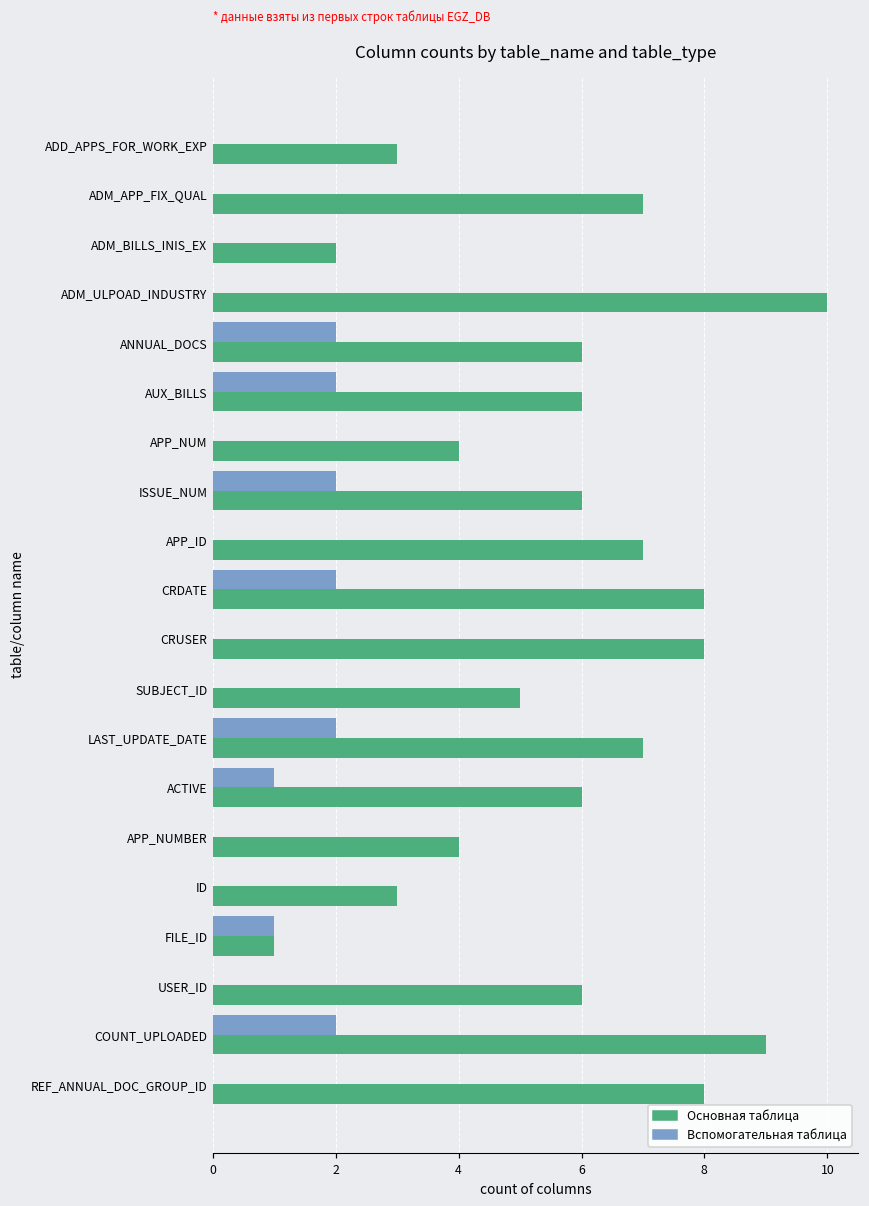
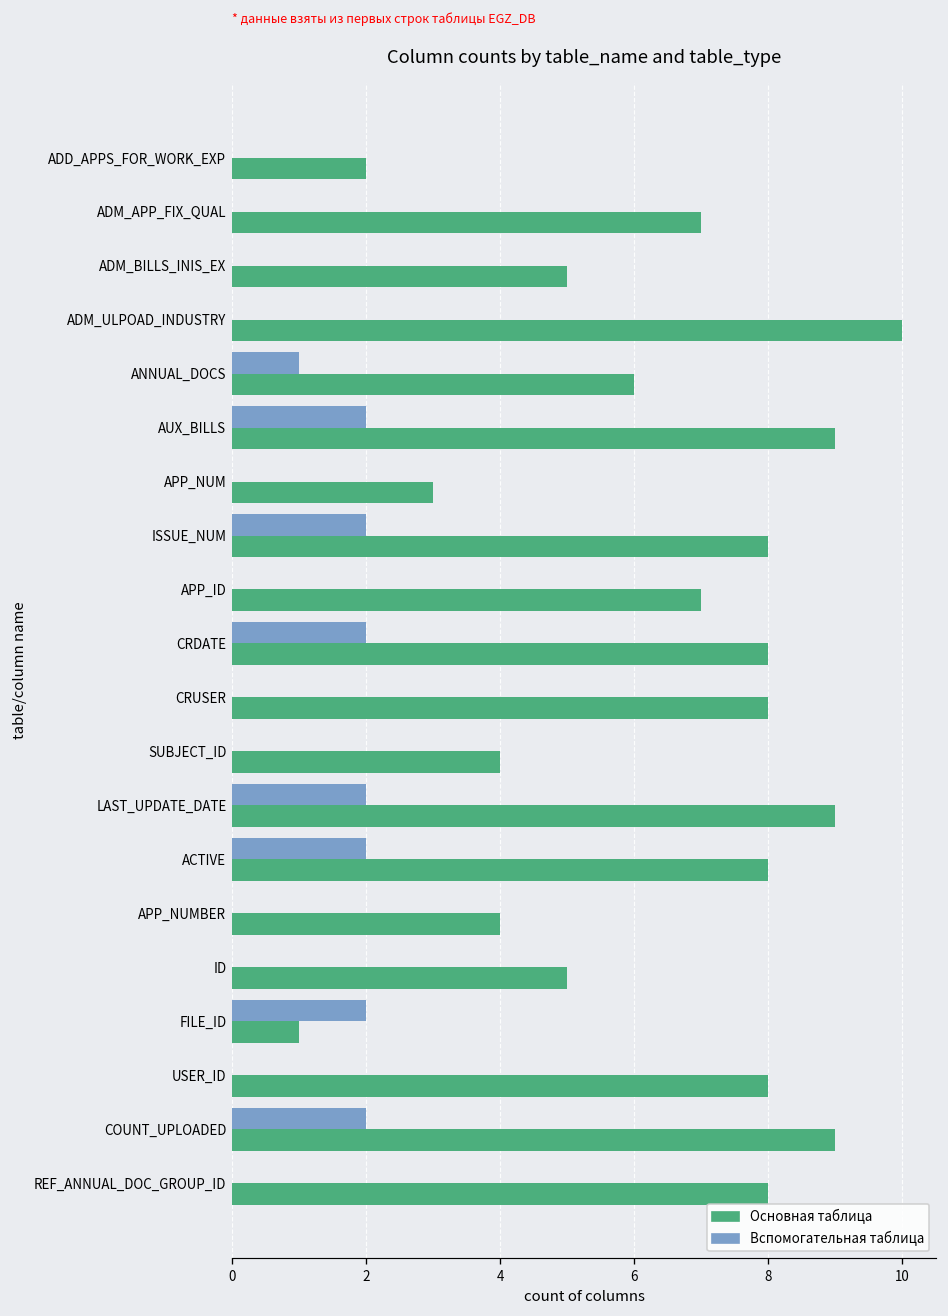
Основная таблица, ADD_APPS_FOR_WORK_EXP: 3 -> 2
Основная таблица, ADM_BILLS_INIS_EX: 2 -> 5
Вспомогательная таблица, ANNUAL_DOCS: 2 -> 1
Основная таблица, AUX_BILLS: 6 -> 9
Основная таблица, APP_NUM: 4 -> 3
Основная таблица, ISSUE_NUM: 6 -> 8
Основная таблица, SUBJECT_ID: 5 -> 4
Основная таблица, LAST_UPDATE_DATE: 7 -> 9
Вспомогательная таблица, ACTIVE: 1 -> 2
Основная таблица, ACTIVE: 6 -> 8
Основная таблица, ID: 3 -> 5
Вспомогательная таблица, FILE_ID: 1 -> 2
Основная таблица, USER_ID: 6 -> 8
